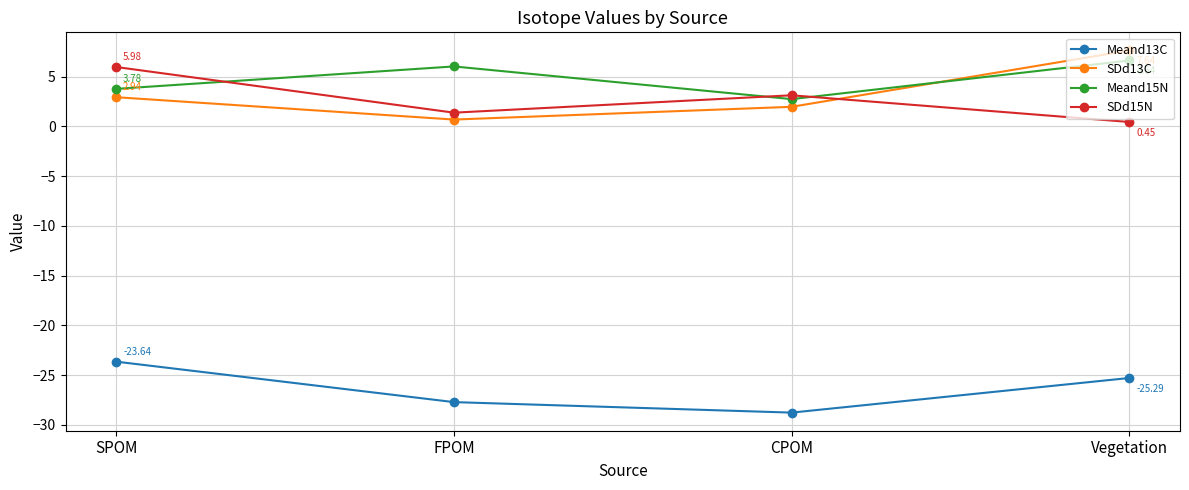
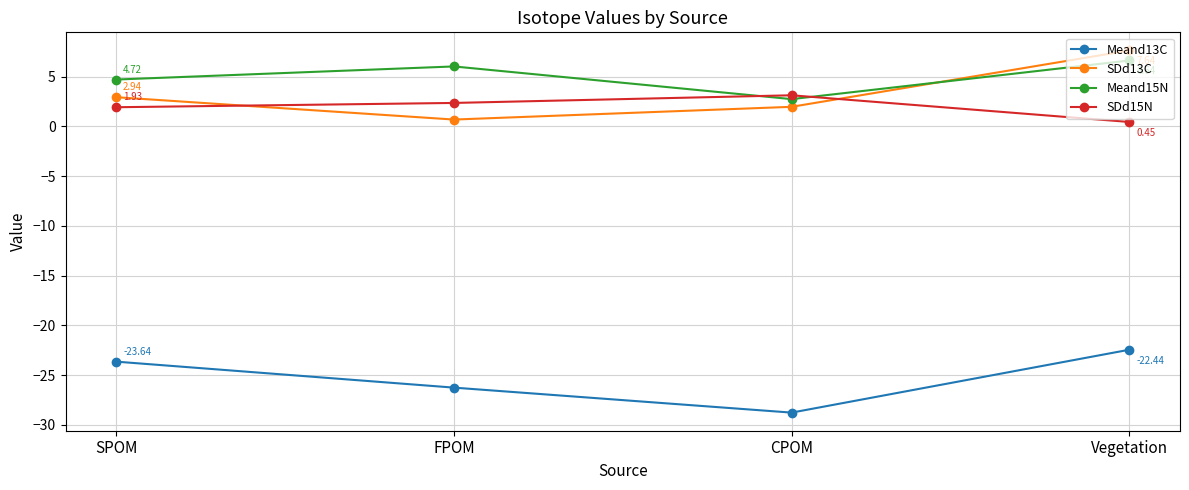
Meand15N, SPOM: 3.78 -> 4.72
SDd15N, SPOM: 5.98 -> 1.93
Meand13C, FPOM: -28 -> -26
SDd15N, FPOM: 1 -> 2
Meand13C, Vegetation: -25.29 -> -22.44
